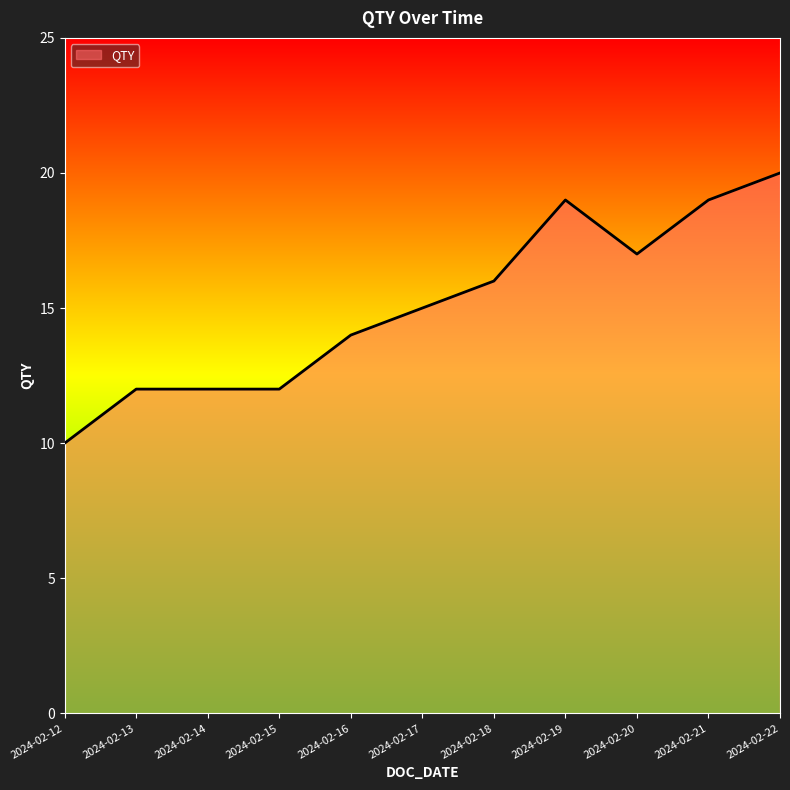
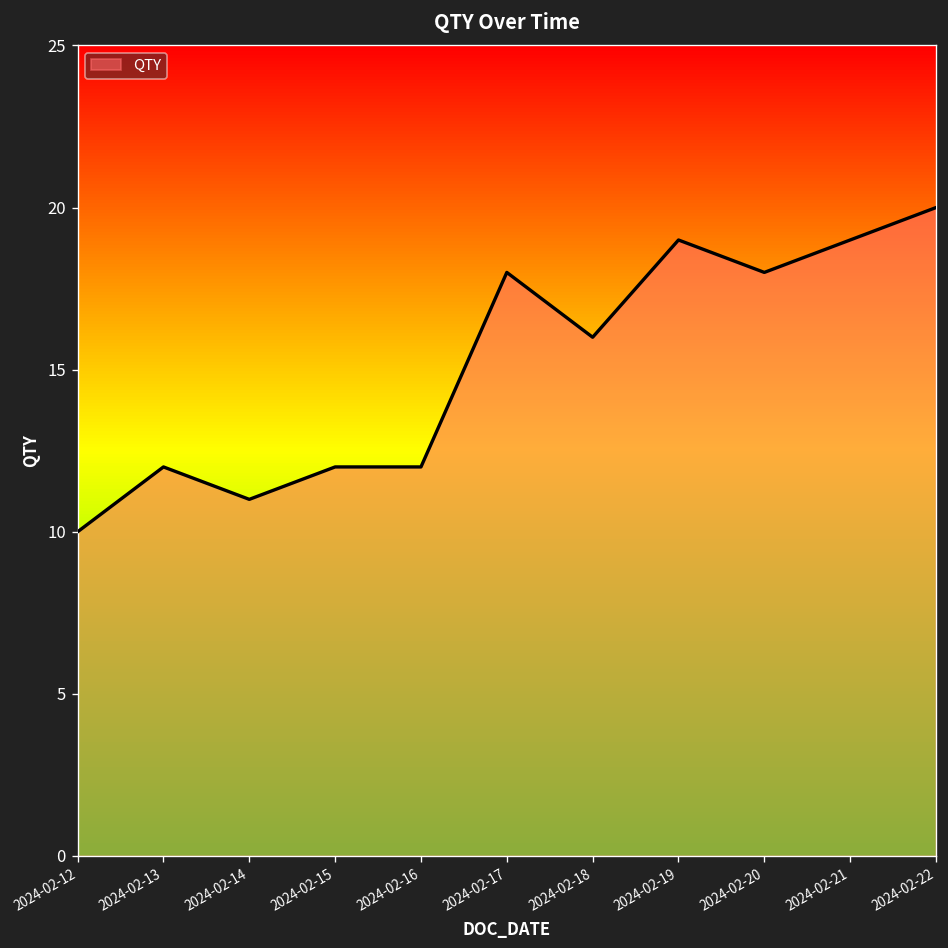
2024-02-14: 12 -> 11
2024-02-16: 14 -> 12
2024-02-17: 15 -> 18
2024-02-20: 17 -> 18
